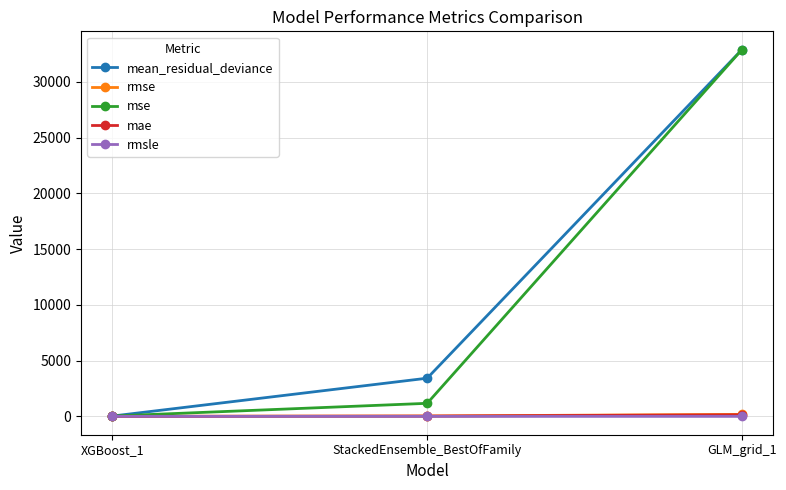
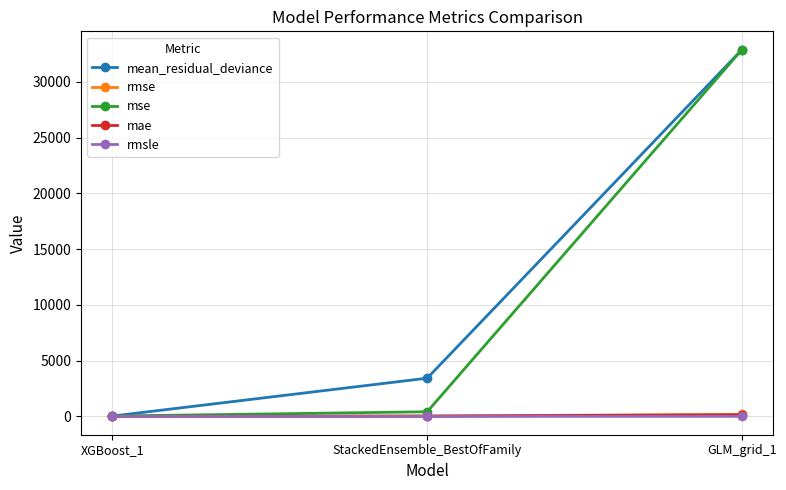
mse, StackedEnsemble_BestOfFamily: 1200 -> 400
